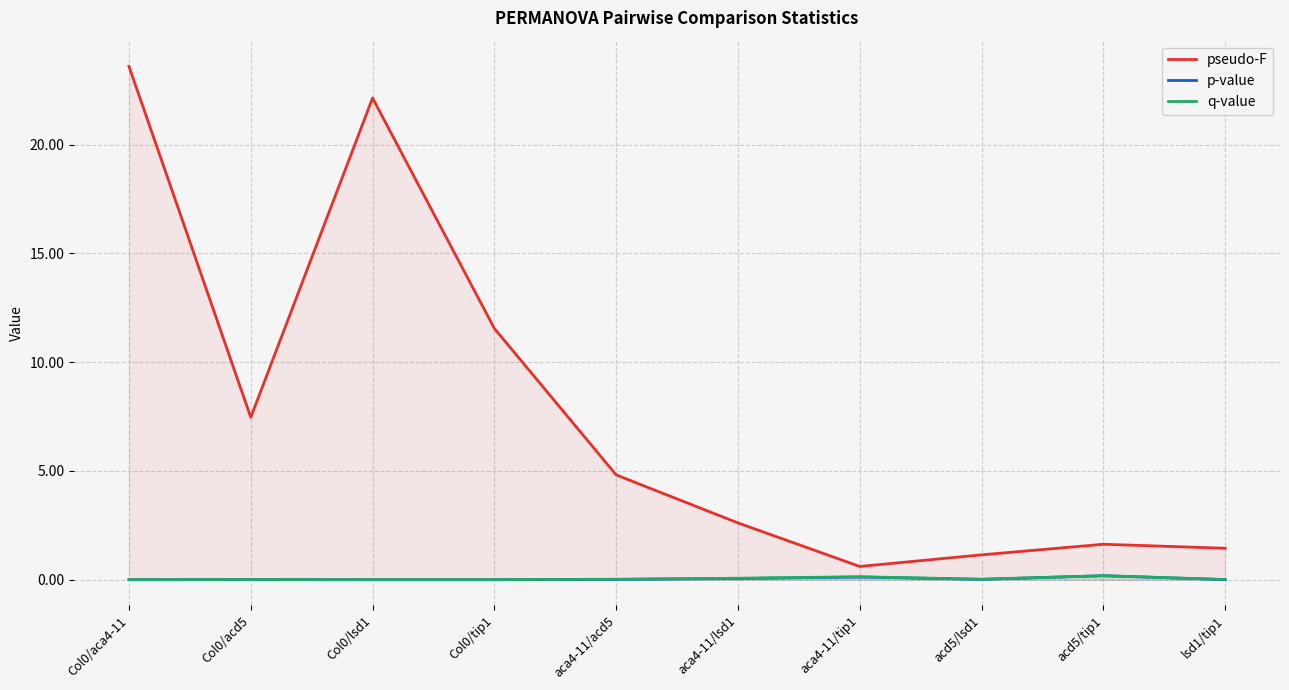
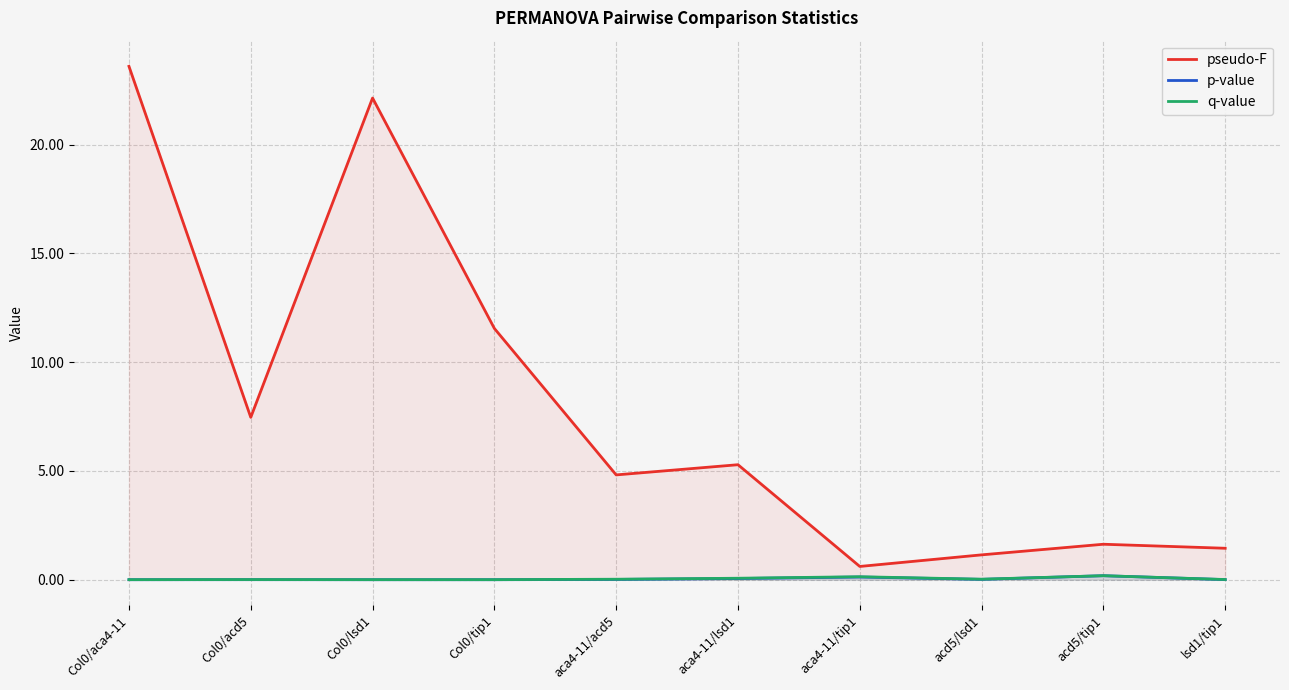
pseudo-F, aca4-11/lsd1: 2.6 -> 5.3
